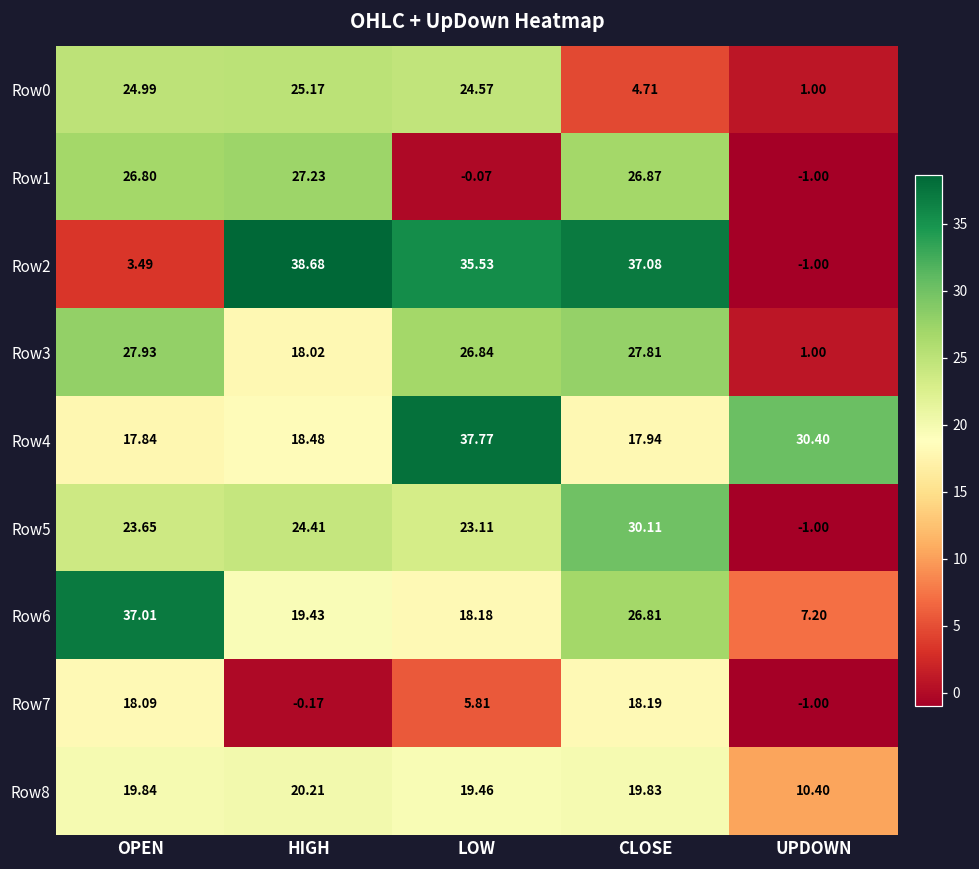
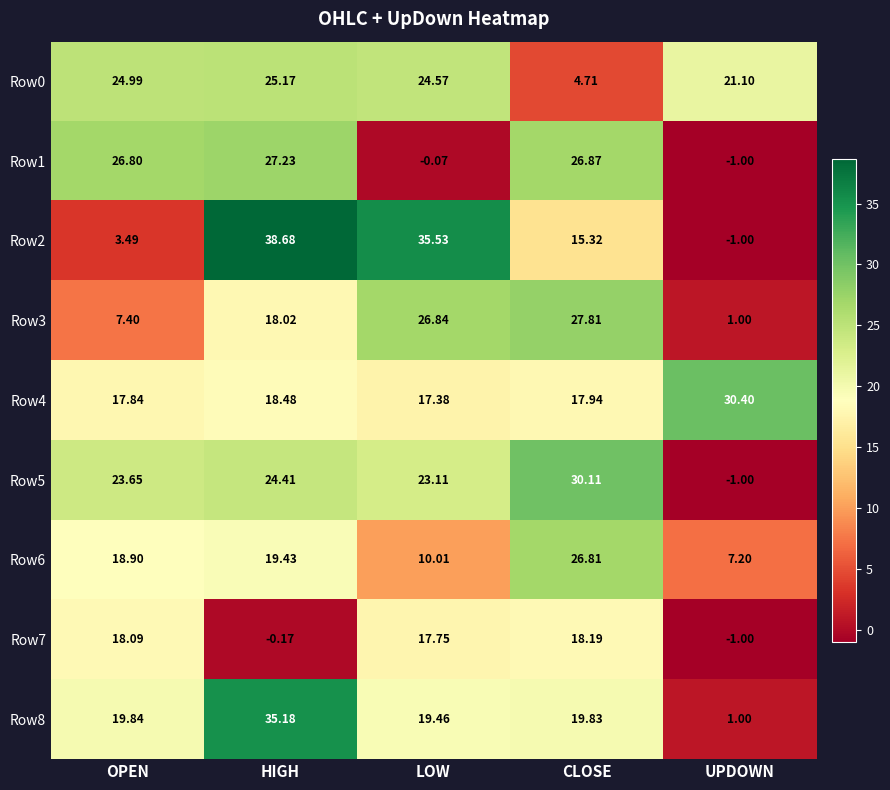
Row0, UPDOWN: 1.00 -> 21.10
Row2, CLOSE: 37.08 -> 15.32
Row3, OPEN: 27.93 -> 7.40
Row4, LOW: 37.77 -> 17.38
Row6, OPEN: 37.01 -> 18.90
Row6, LOW: 18.18 -> 10.01
Row7, LOW: 5.81 -> 17.75
Row8, HIGH: 20.21 -> 35.18
Row8, UPDOWN: 10.40 -> 1.00
